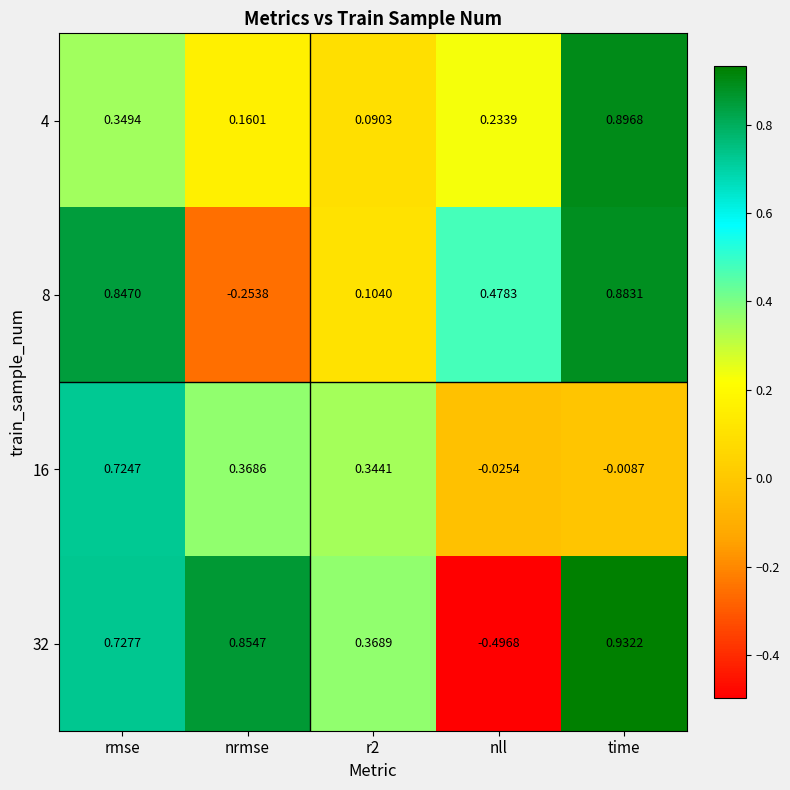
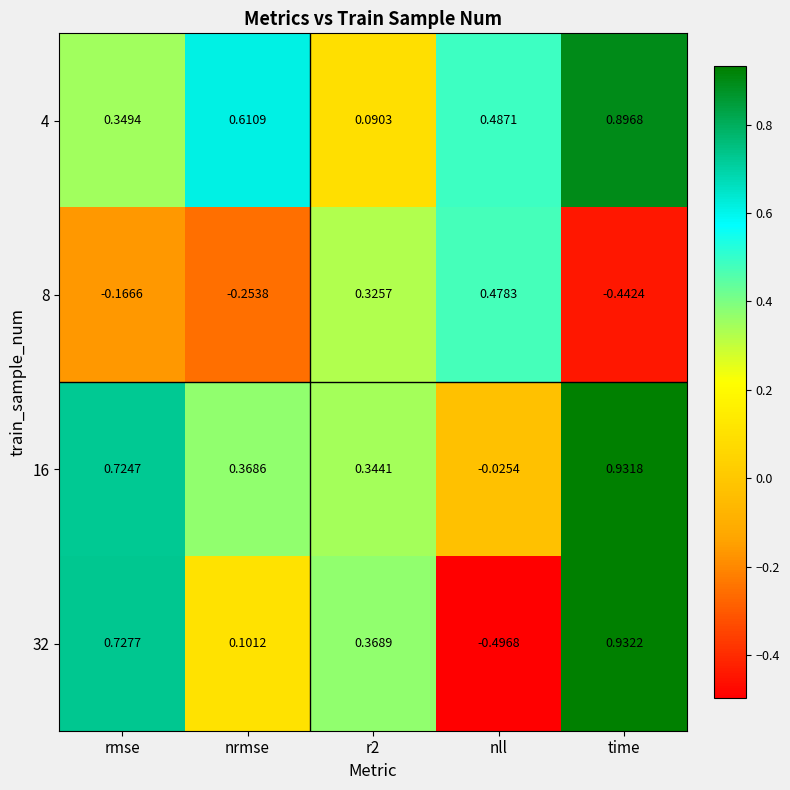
4, nrmse: 0.1601 -> 0.6109
4, nll: 0.2339 -> 0.4871
8, rmse: 0.8470 -> -0.1666
8, r2: 0.1040 -> 0.3257
8, time: 0.8831 -> -0.4424
16, time: -0.0087 -> 0.9318
32, nrmse: 0.8547 -> 0.1012
